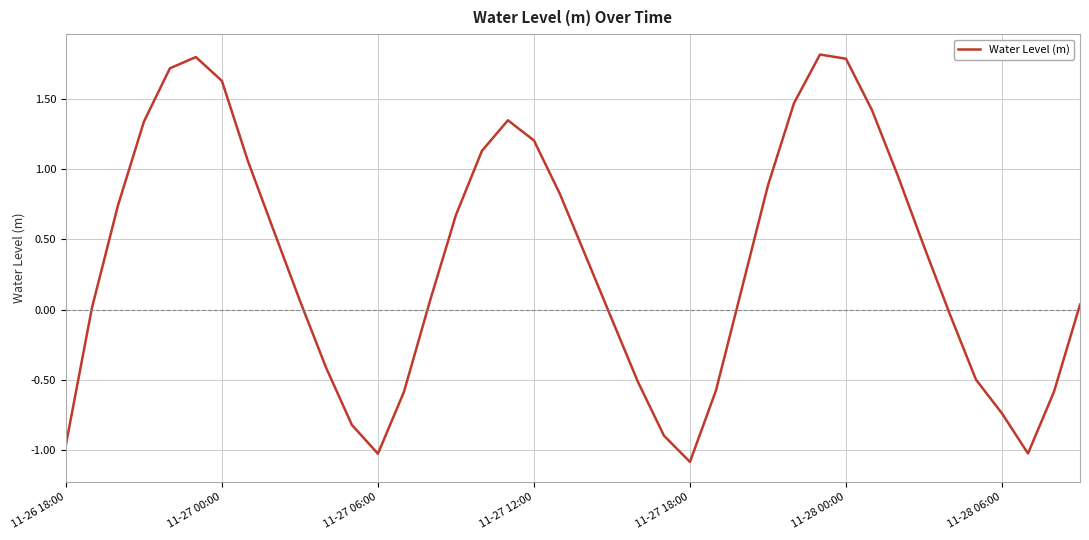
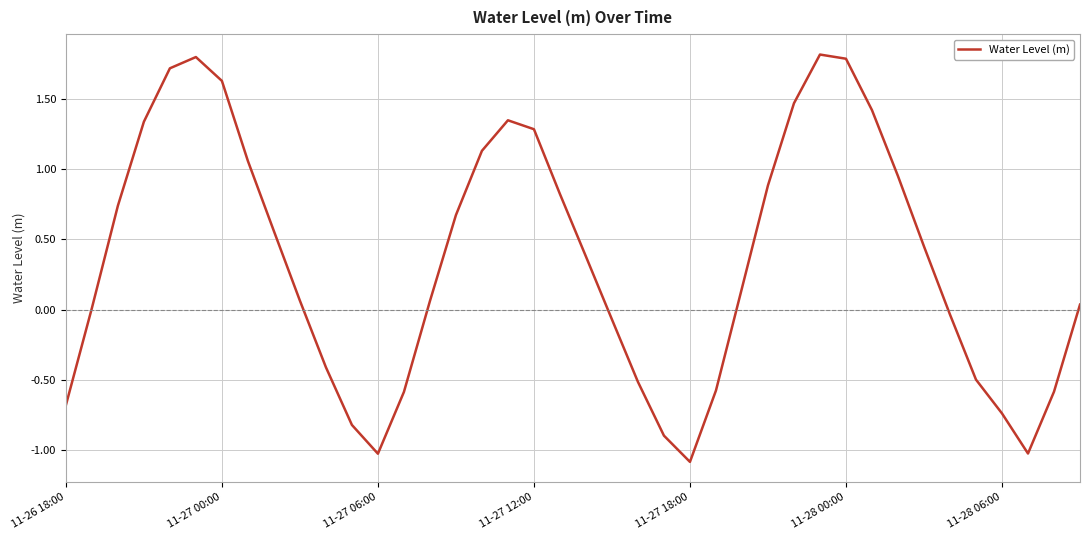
11-26 18:00: -0.96 -> -0.68
11-27 12:00: 1.20 -> 1.28
